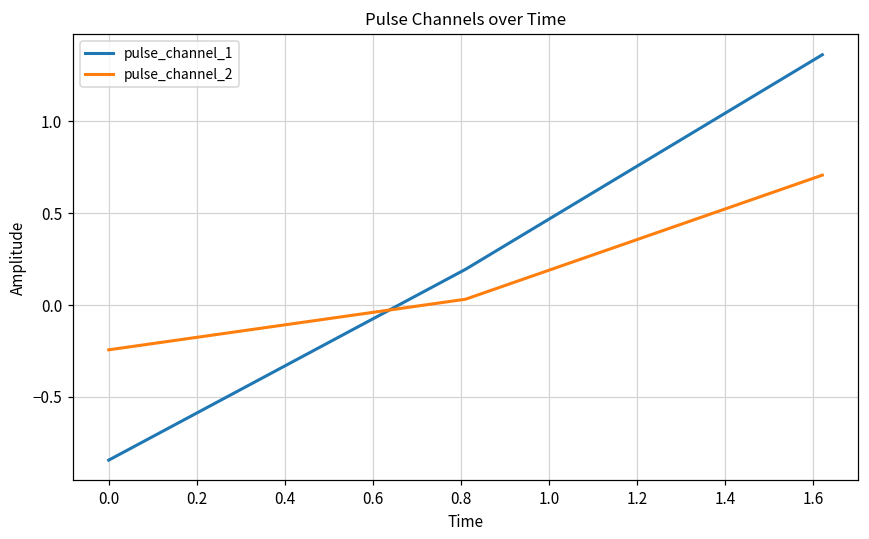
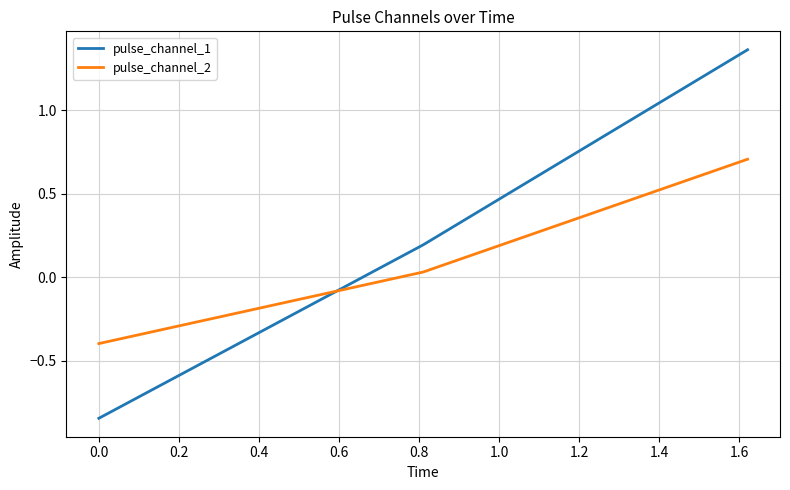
pulse_channel_2, 0.0: -0.24 -> -0.40
